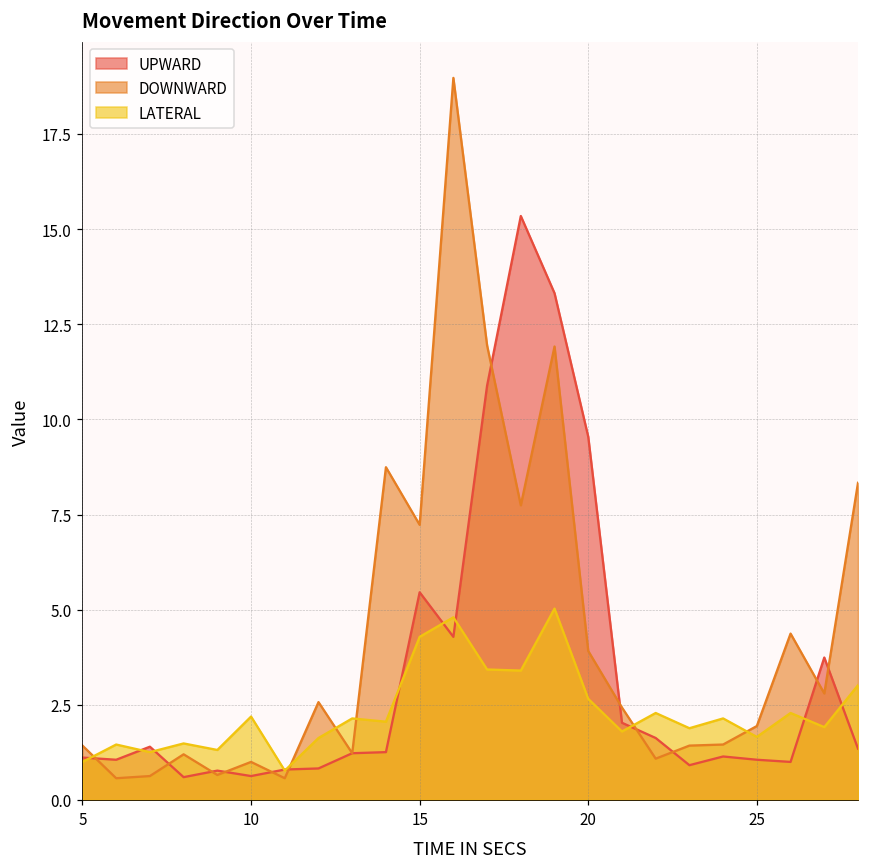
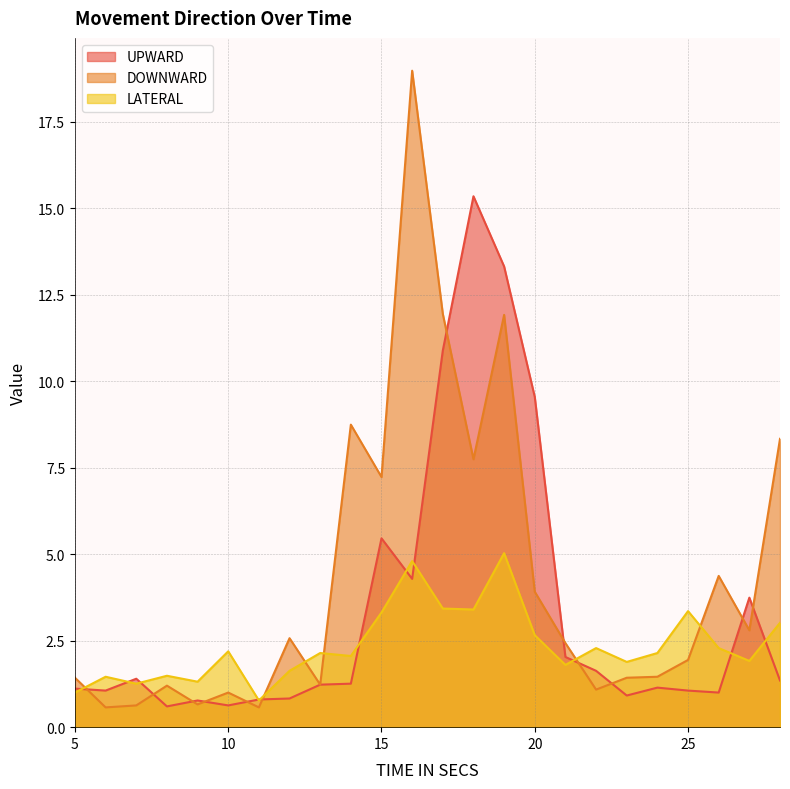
LATERAL, 15: 4.3 -> 3.3
LATERAL, 25: 1.7 -> 3.4
